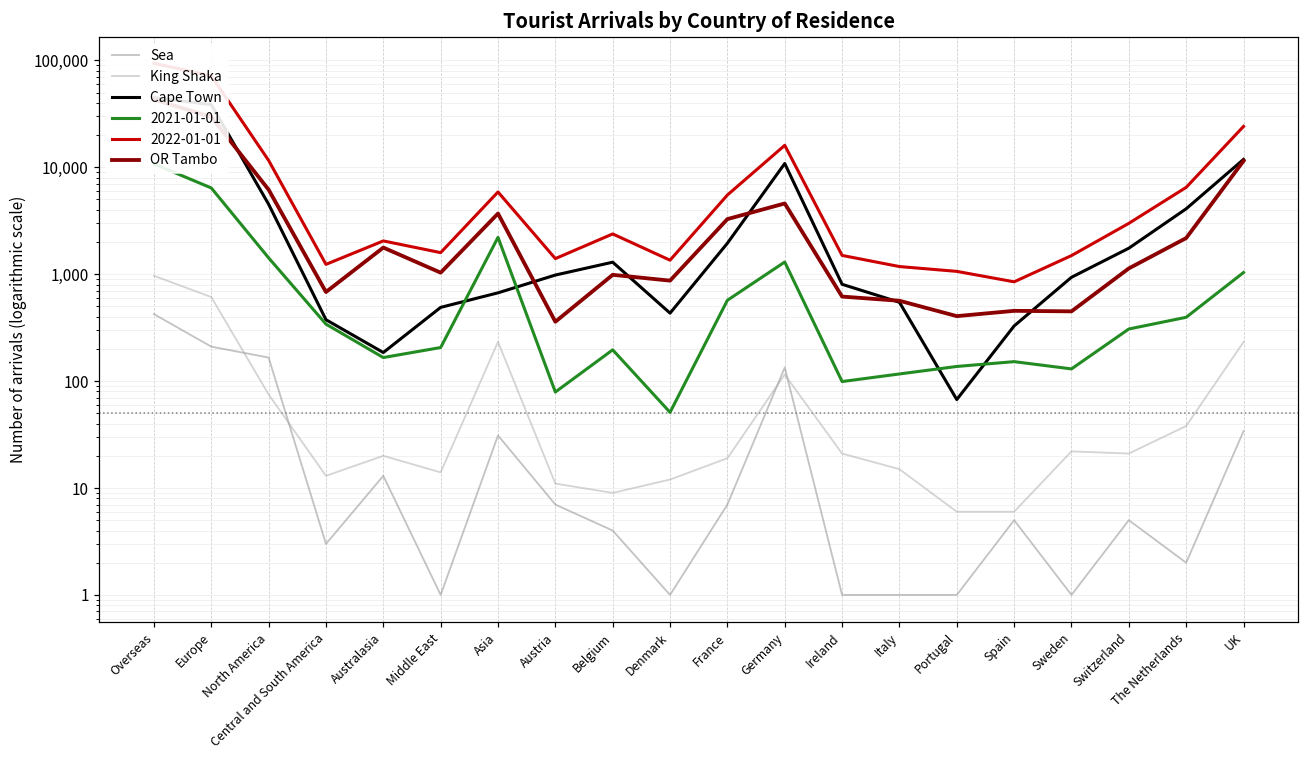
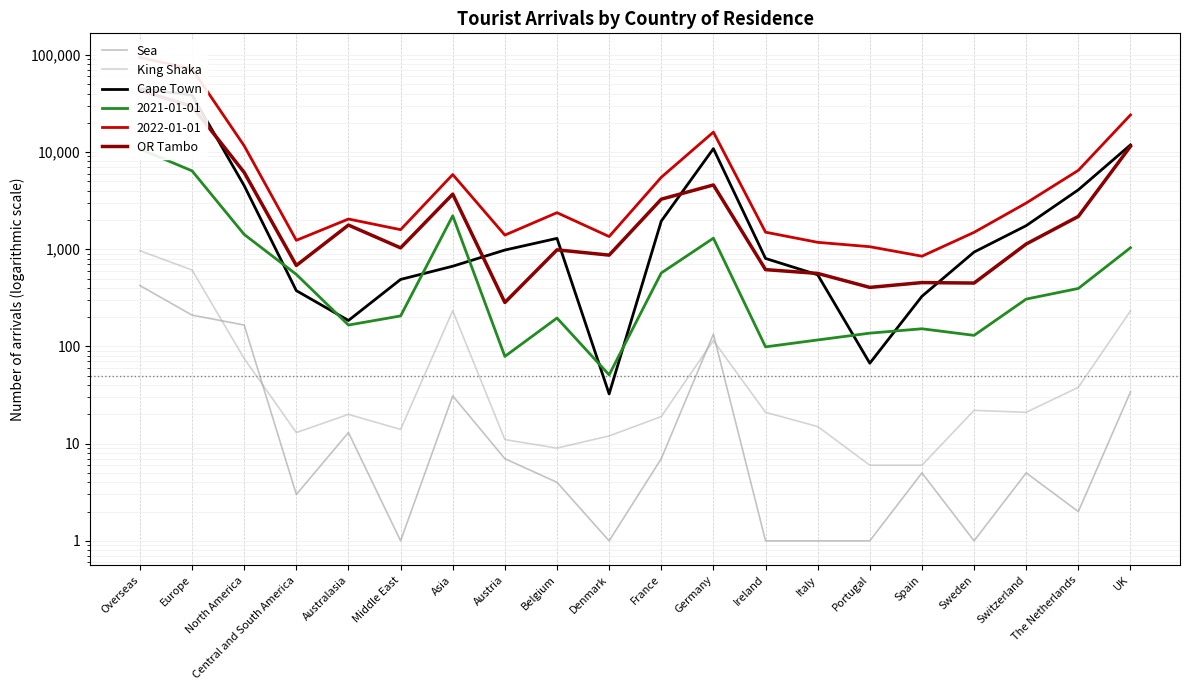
2021-01-01, Central and South America: 340 -> 600
OR Tambo, Austria: 360 -> 280
Cape Town, Denmark: 400 -> 33
